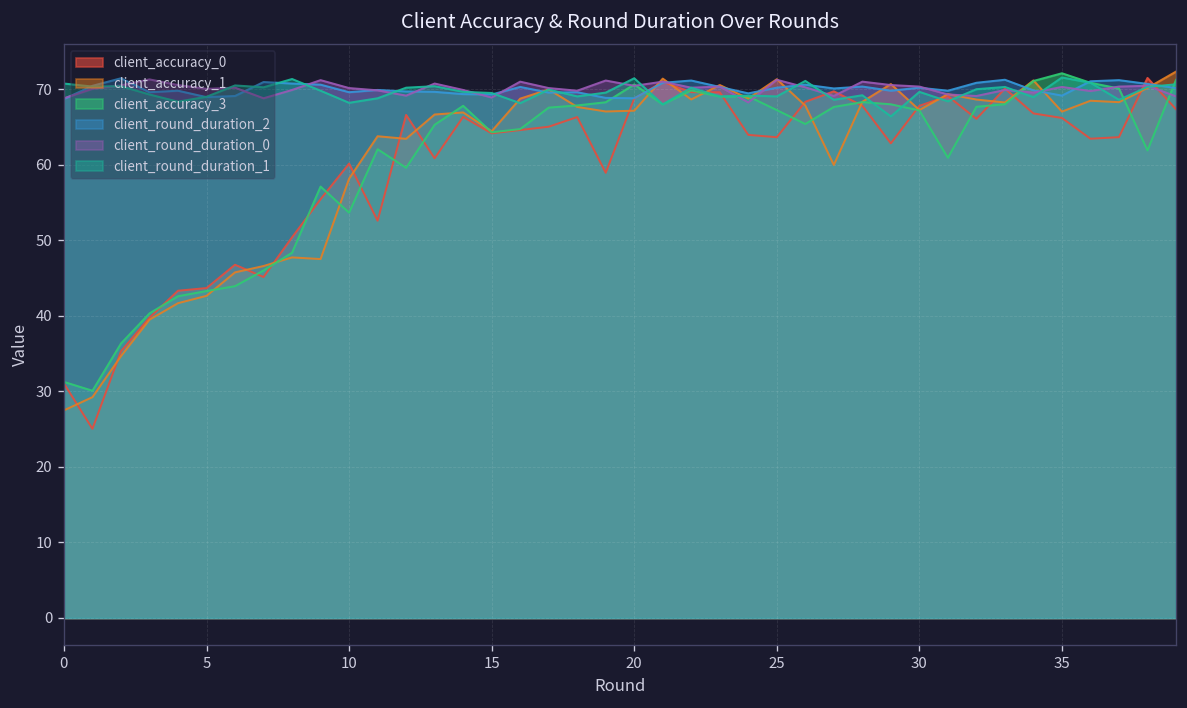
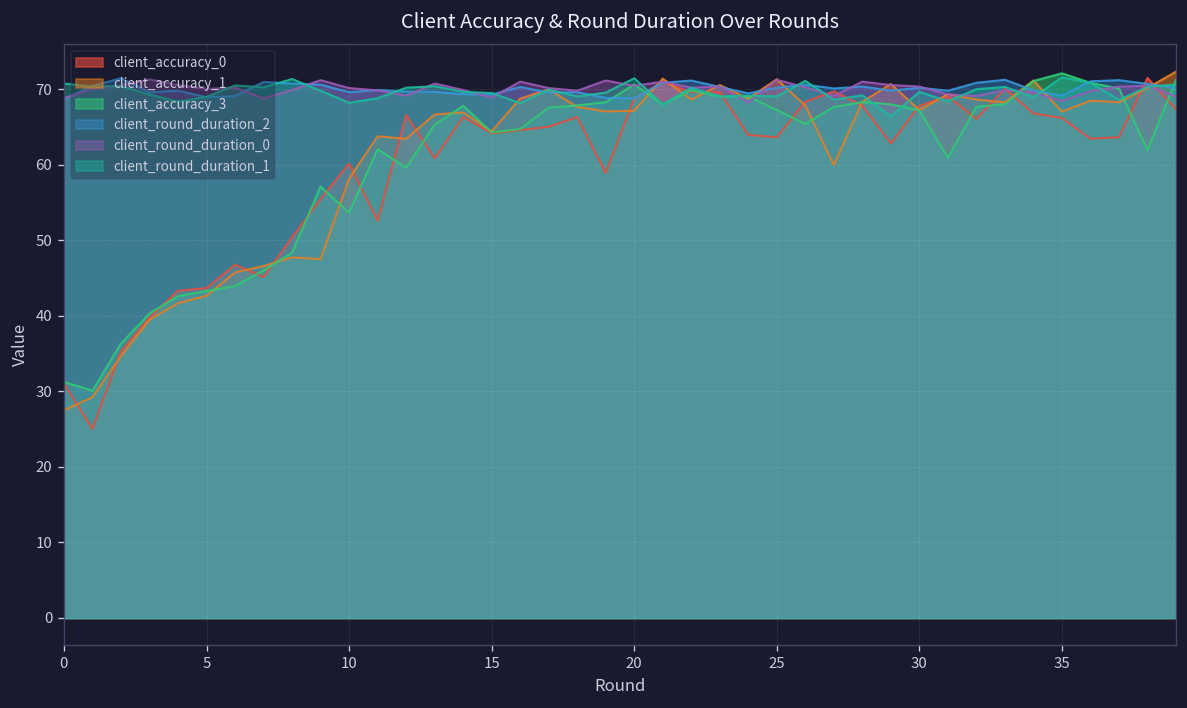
client_round_duration_0, 35: 70 -> 68
